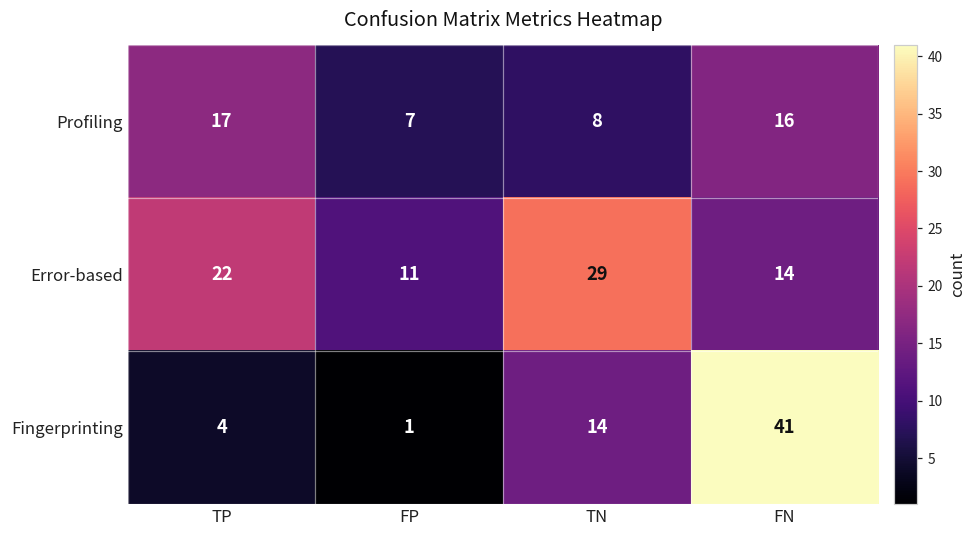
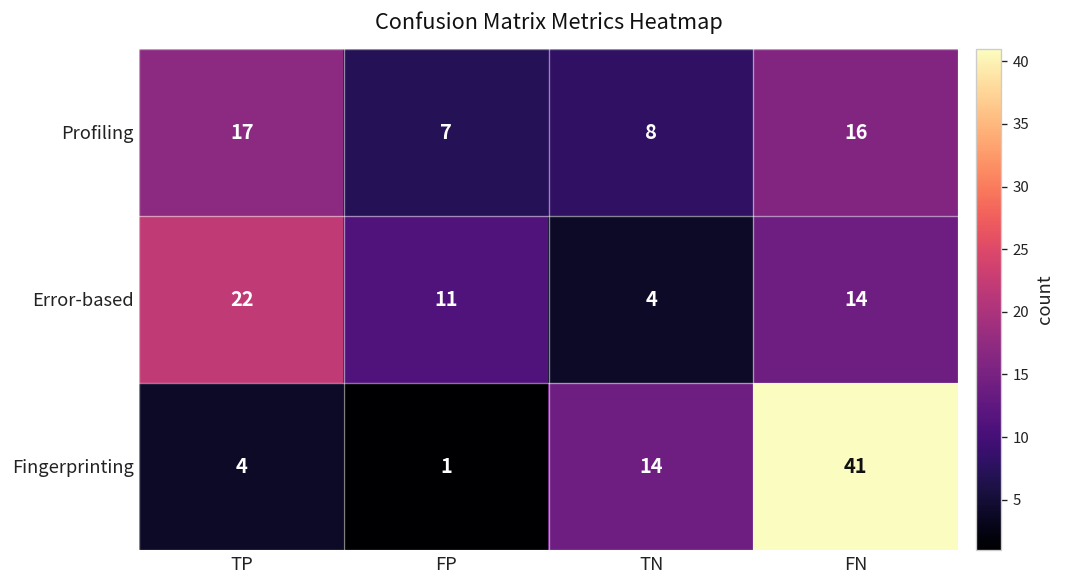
Error-based, TN: 29 -> 4
